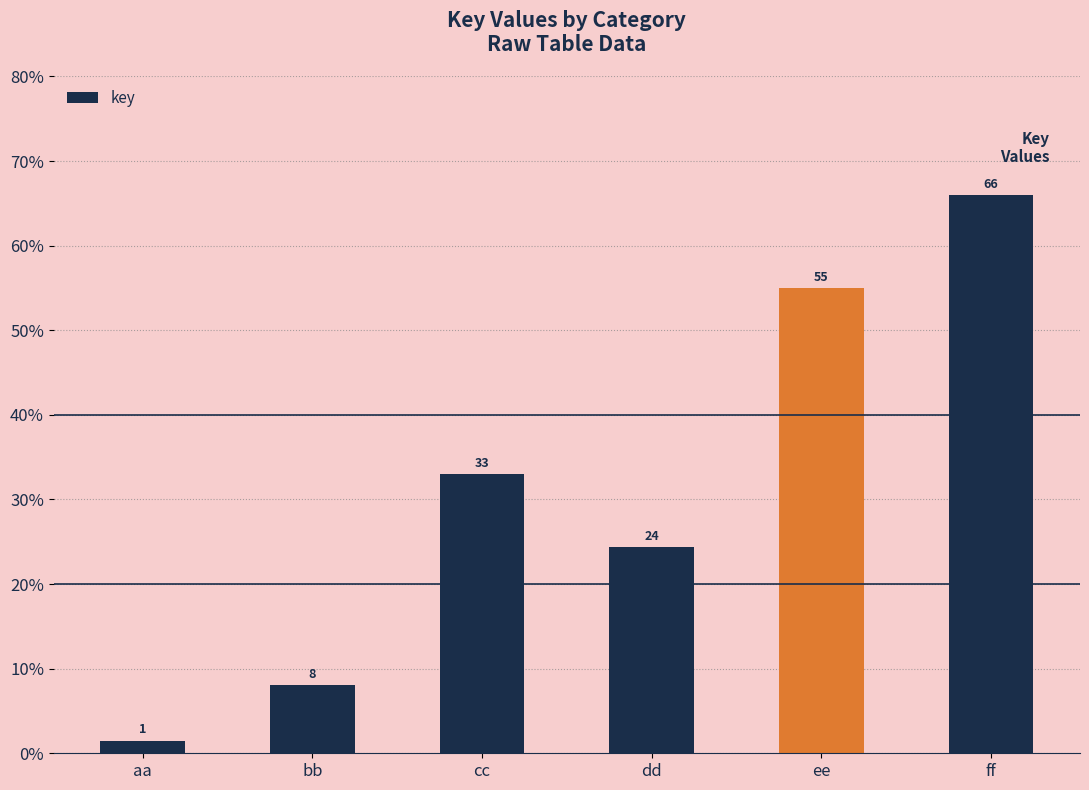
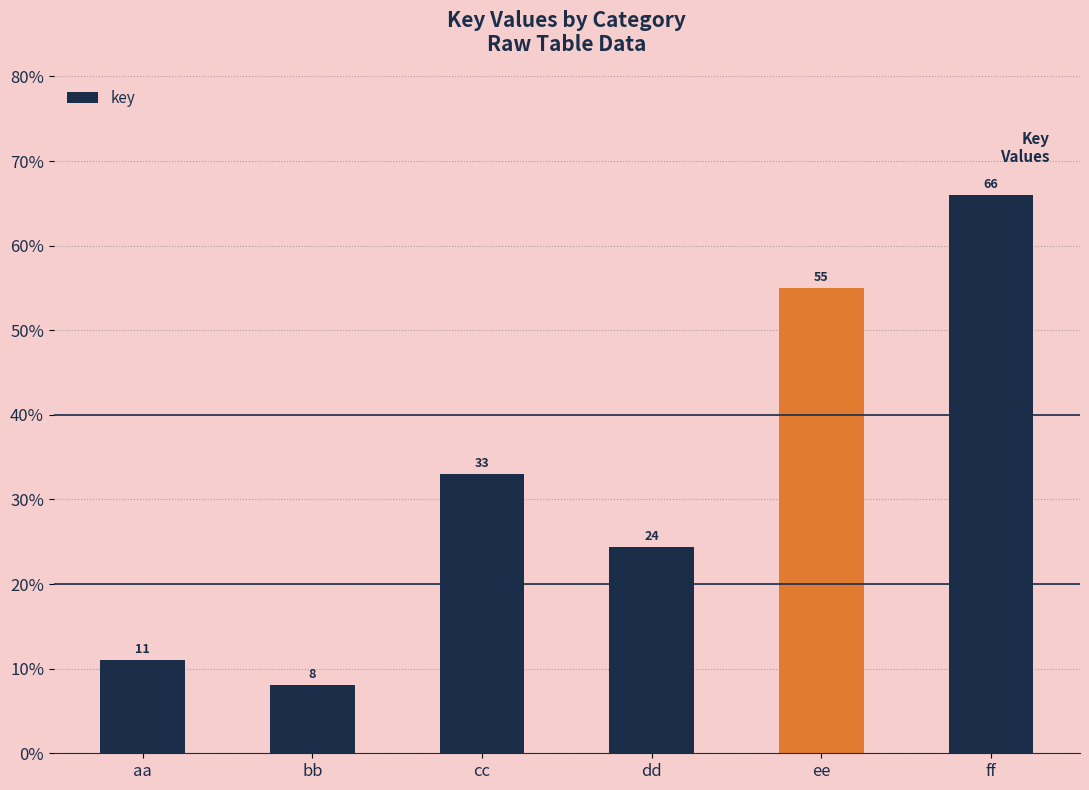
aa: 1 -> 11
